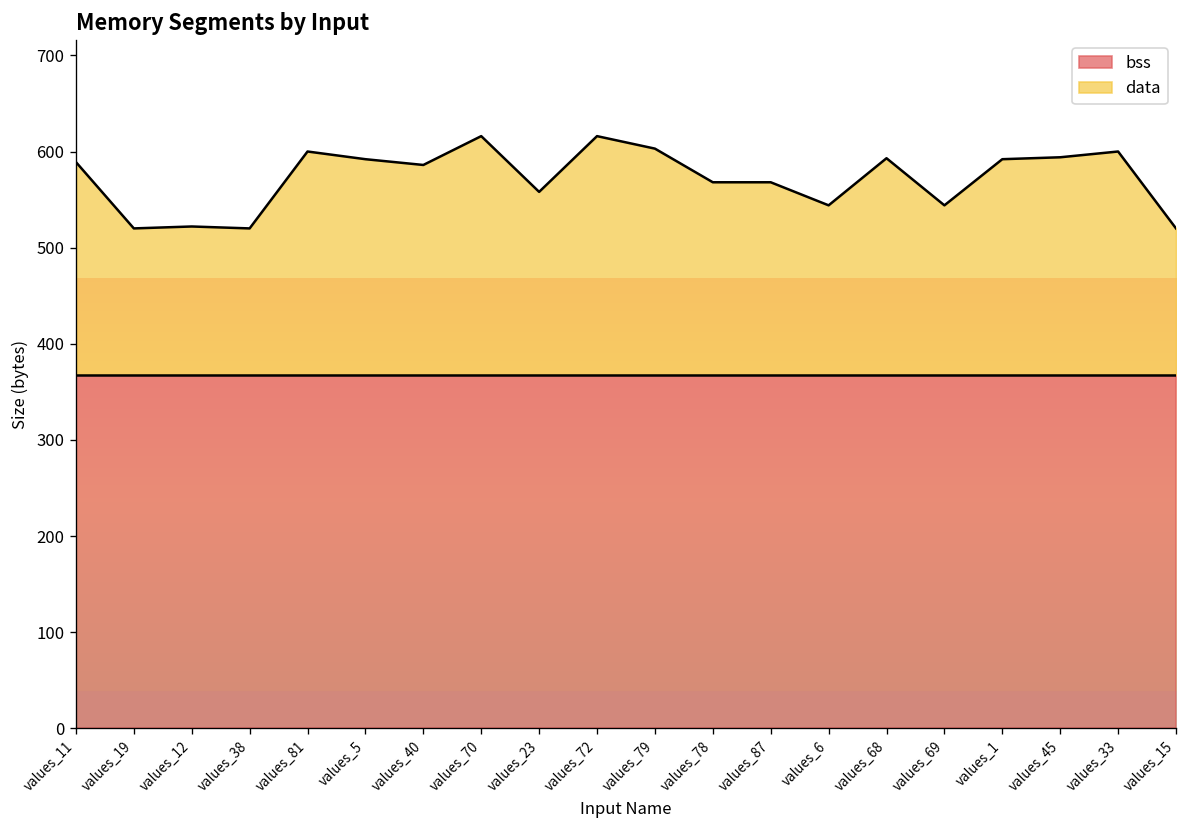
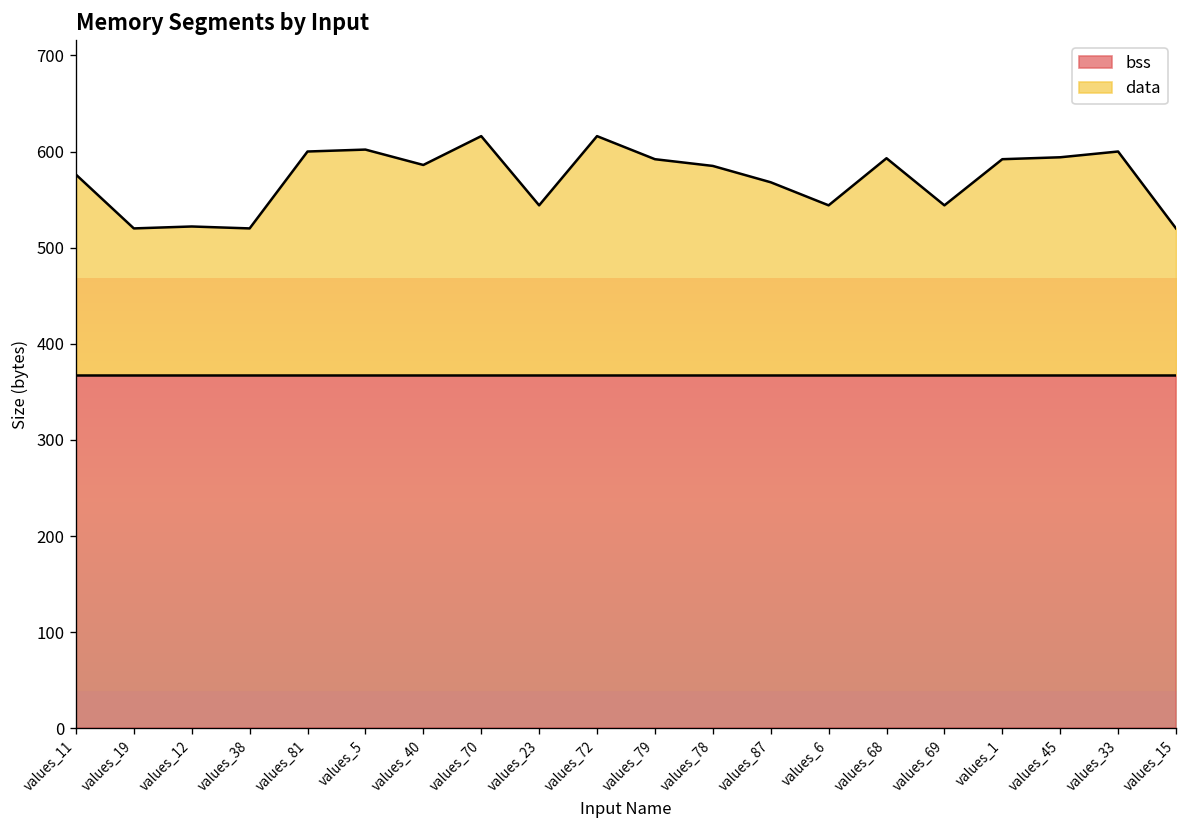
data, values_11: 590 -> 580
data, values_5: 590 -> 600
data, values_23: 560 -> 540
data, values_79: 600 -> 590
data, values_78: 570 -> 590
